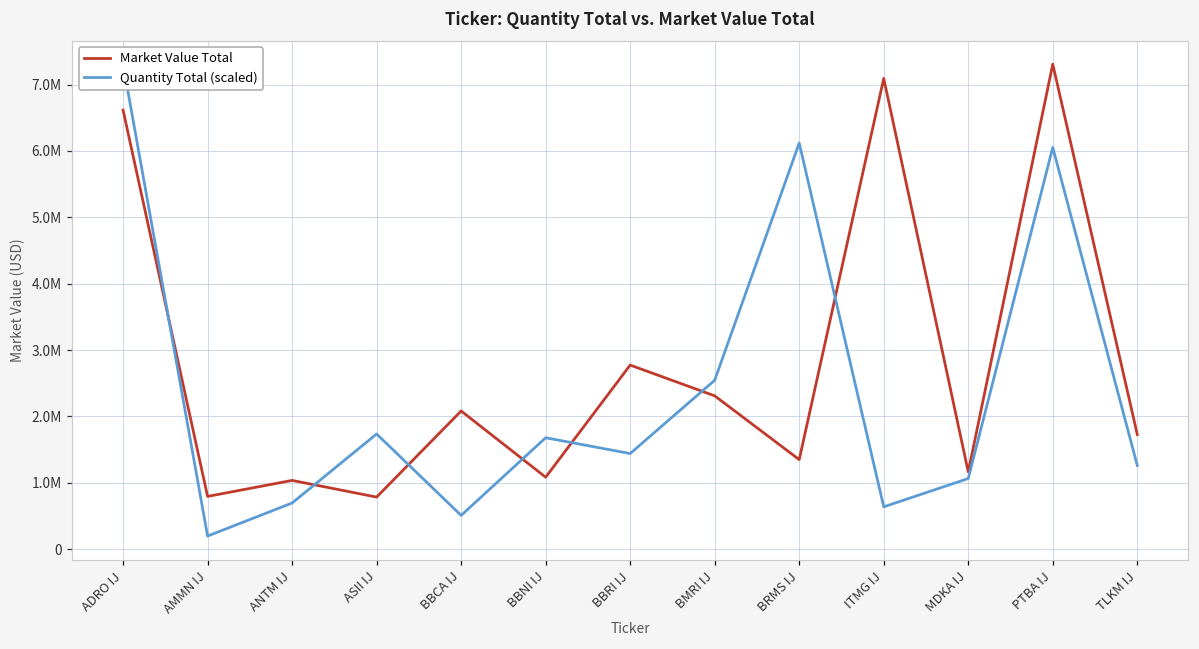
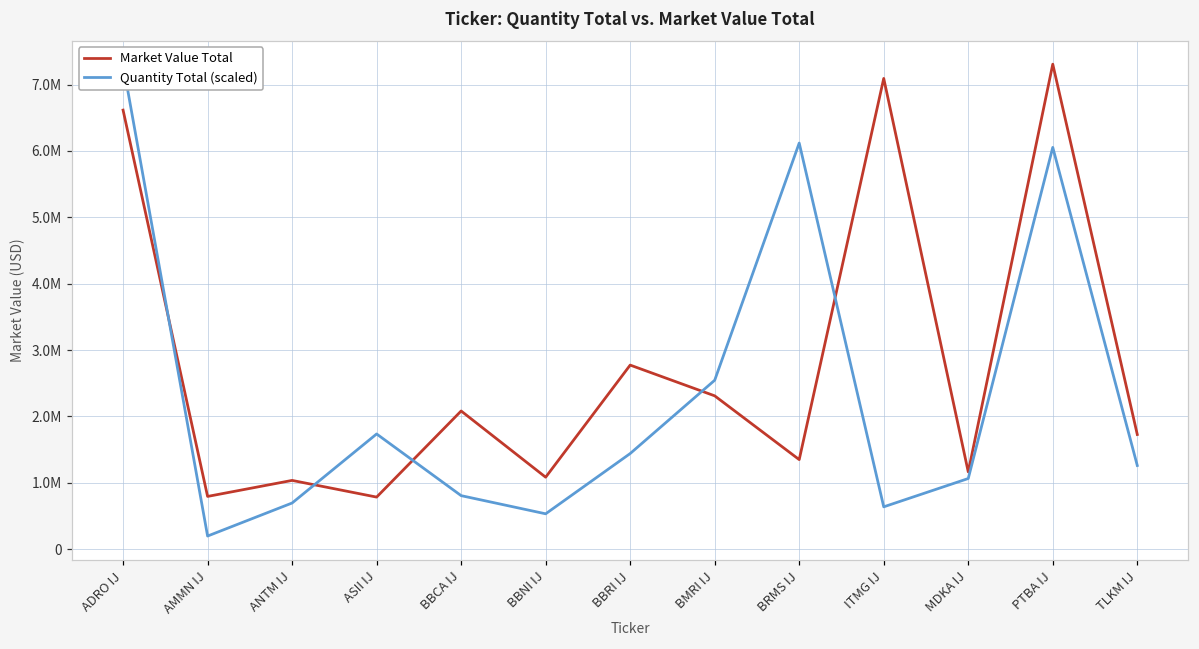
Quantity Total (scaled), BBCA IJ: 500000 -> 800000
Quantity Total (scaled), BBNI IJ: 1700000 -> 500000
